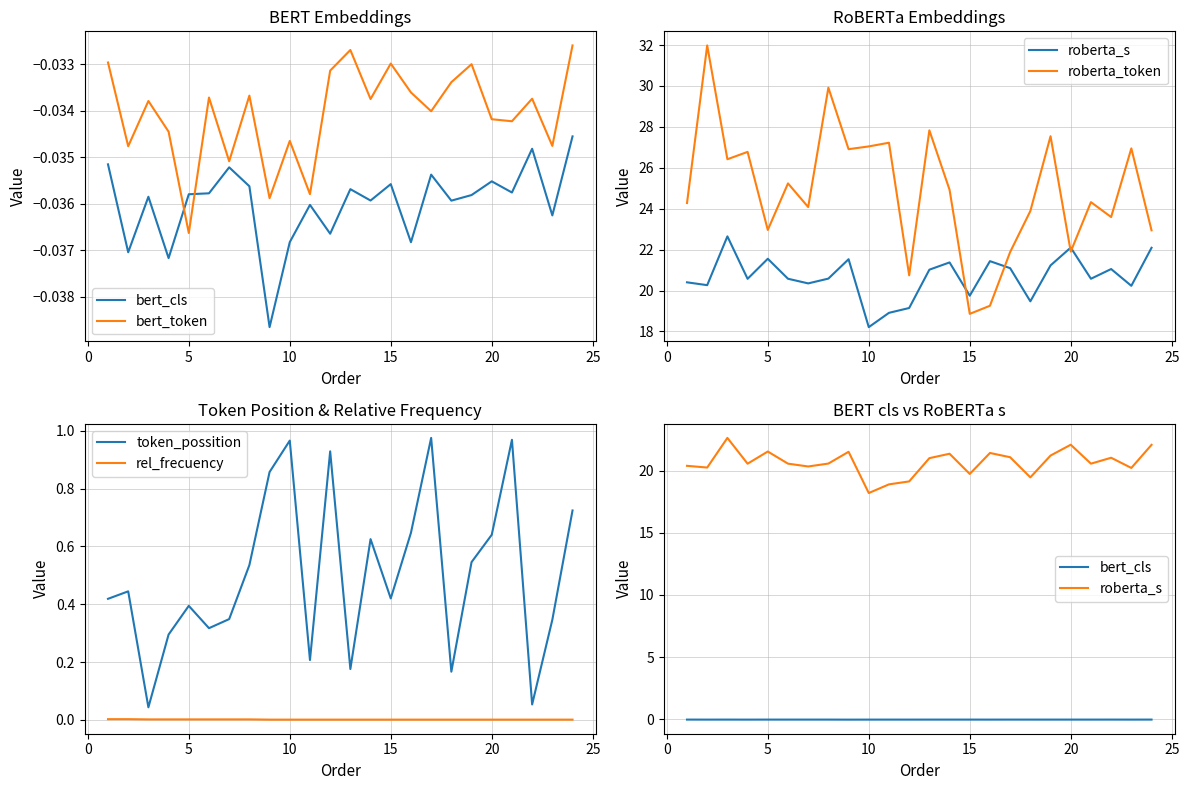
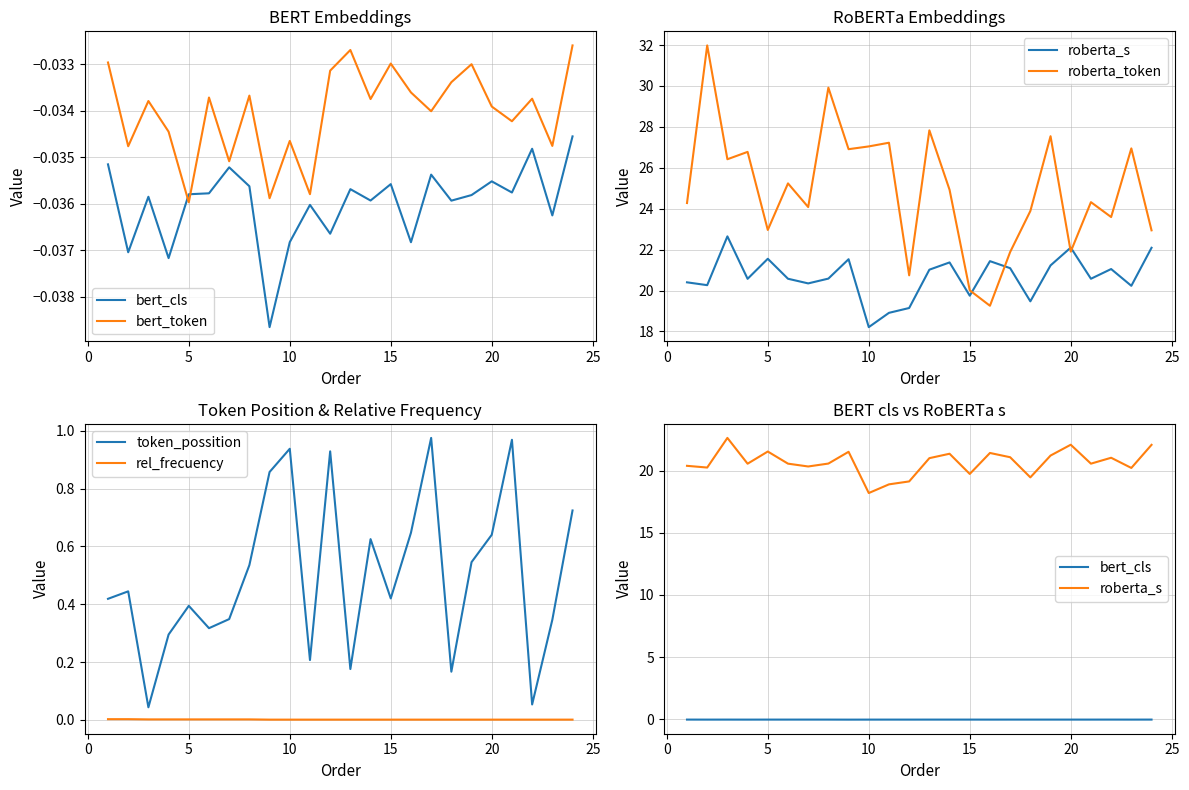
BERT Embeddings, bert_token, 5: -0.0366 -> -0.0360
BERT Embeddings, bert_token, 20: -0.0342 -> -0.0339
RoBERTa Embeddings, roberta_token, 15: 18.9 -> 20.0
Token Position & Relative Frequency, token_possition, 10: 0.97 -> 0.94
